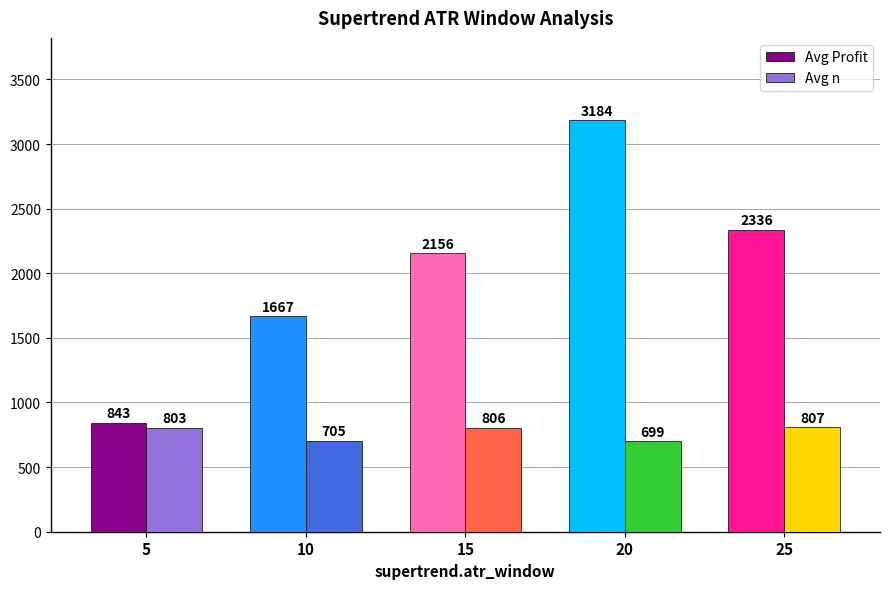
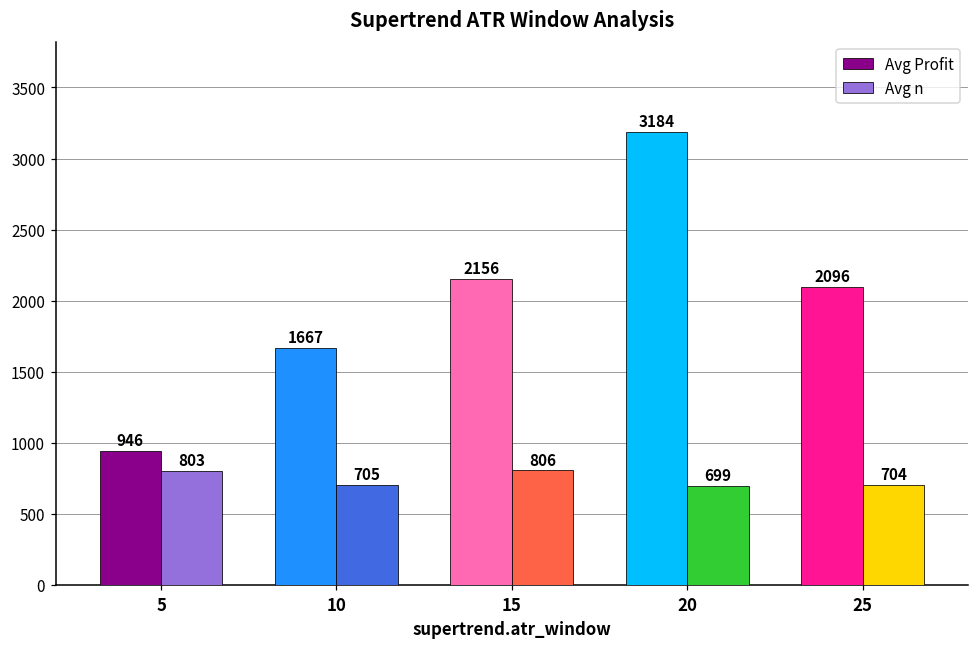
Avg Profit, 5: 843 -> 946
Avg Profit, 25: 2336 -> 2096
Avg n, 25: 807 -> 704
